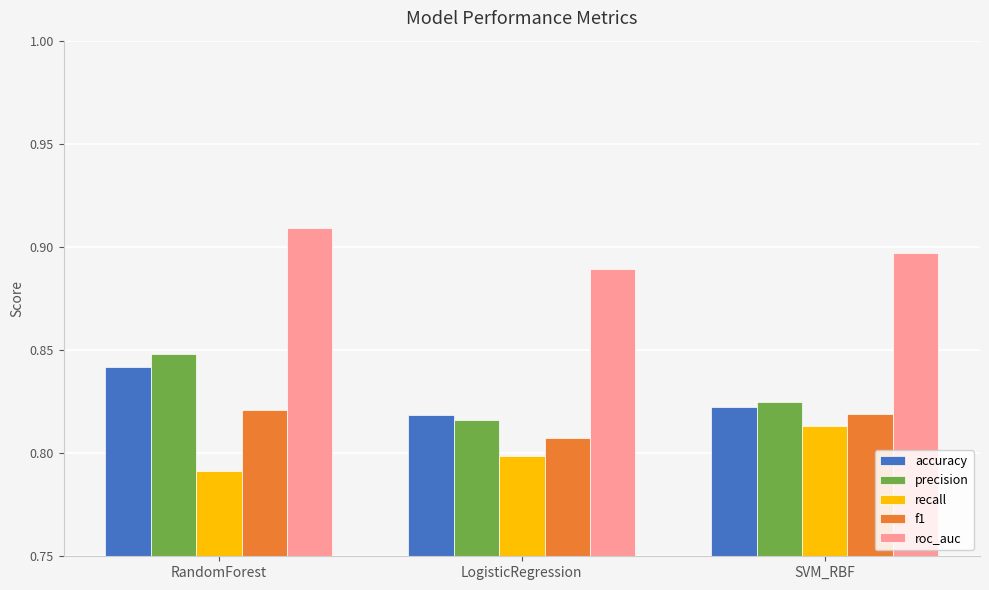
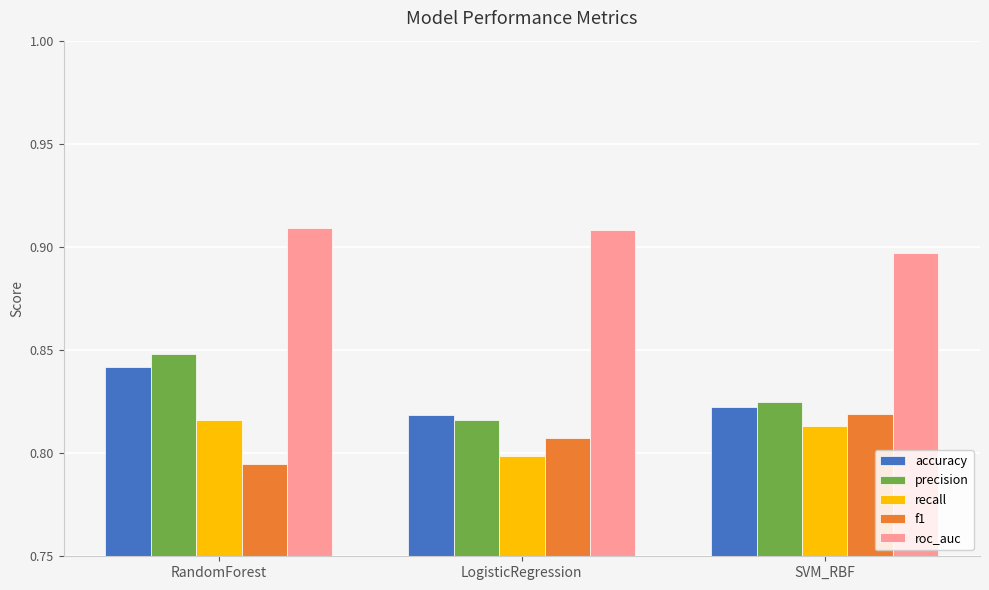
recall, RandomForest: 0.791 -> 0.816
f1, RandomForest: 0.821 -> 0.795
roc_auc, LogisticRegression: 0.889 -> 0.908
